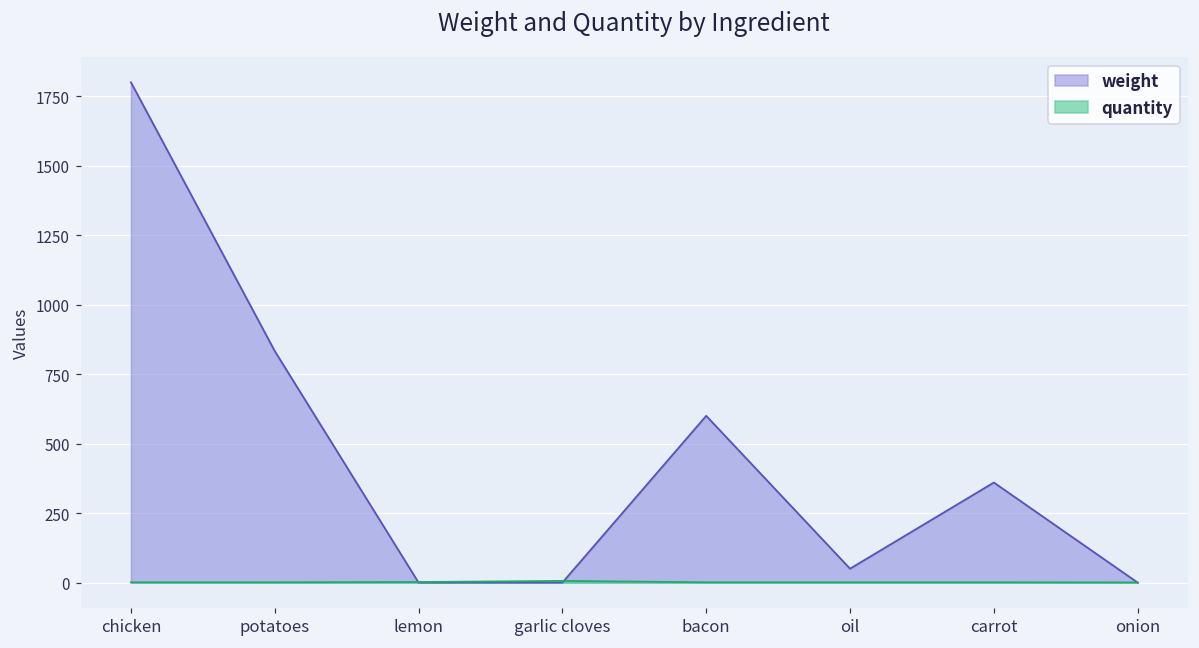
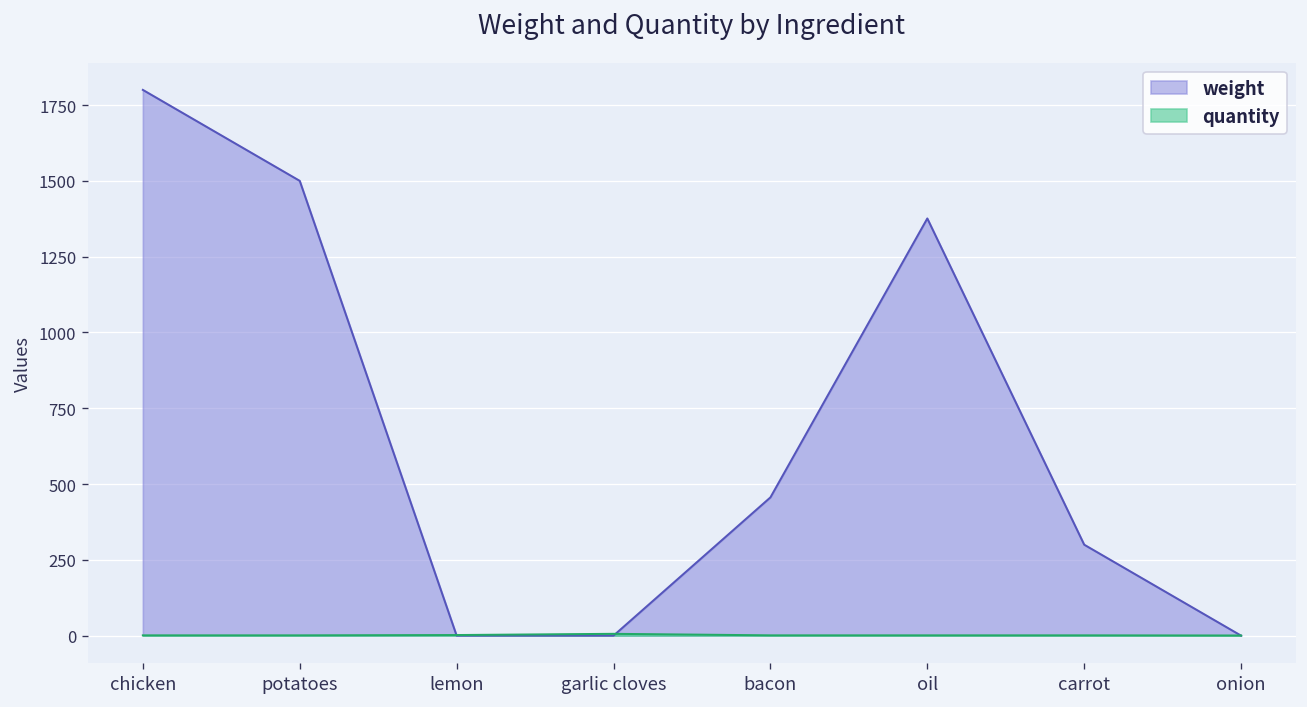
weight, potatoes: 830 -> 1500
weight, bacon: 600 -> 460
weight, oil: 50 -> 1380
weight, carrot: 360 -> 300
